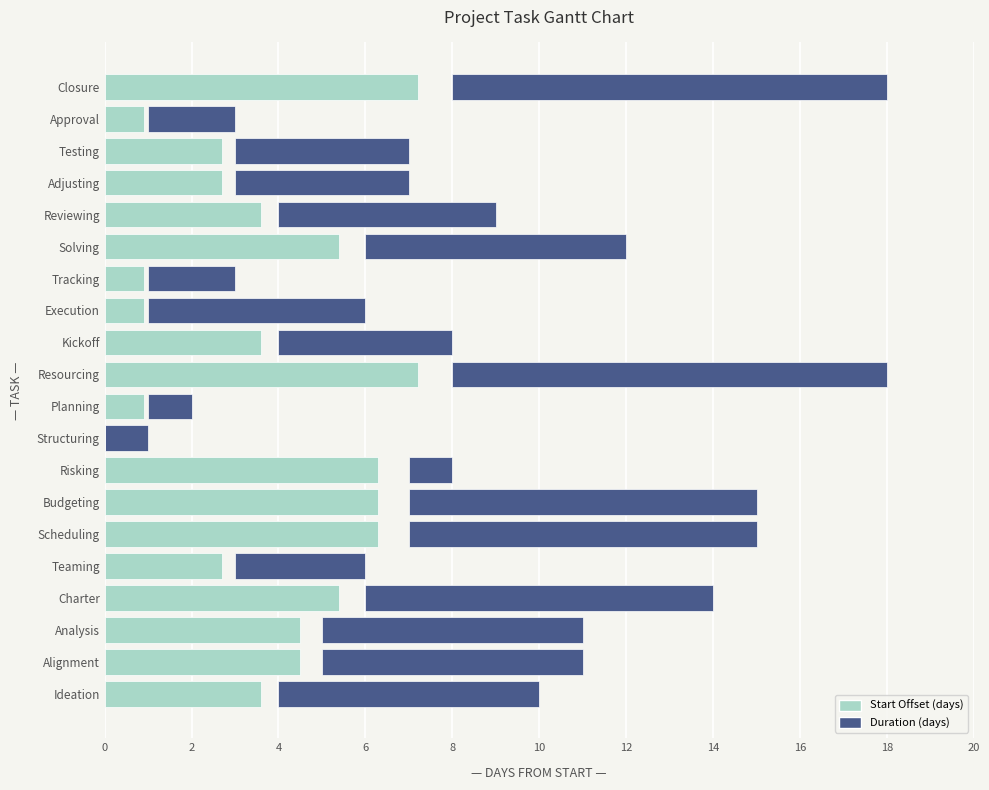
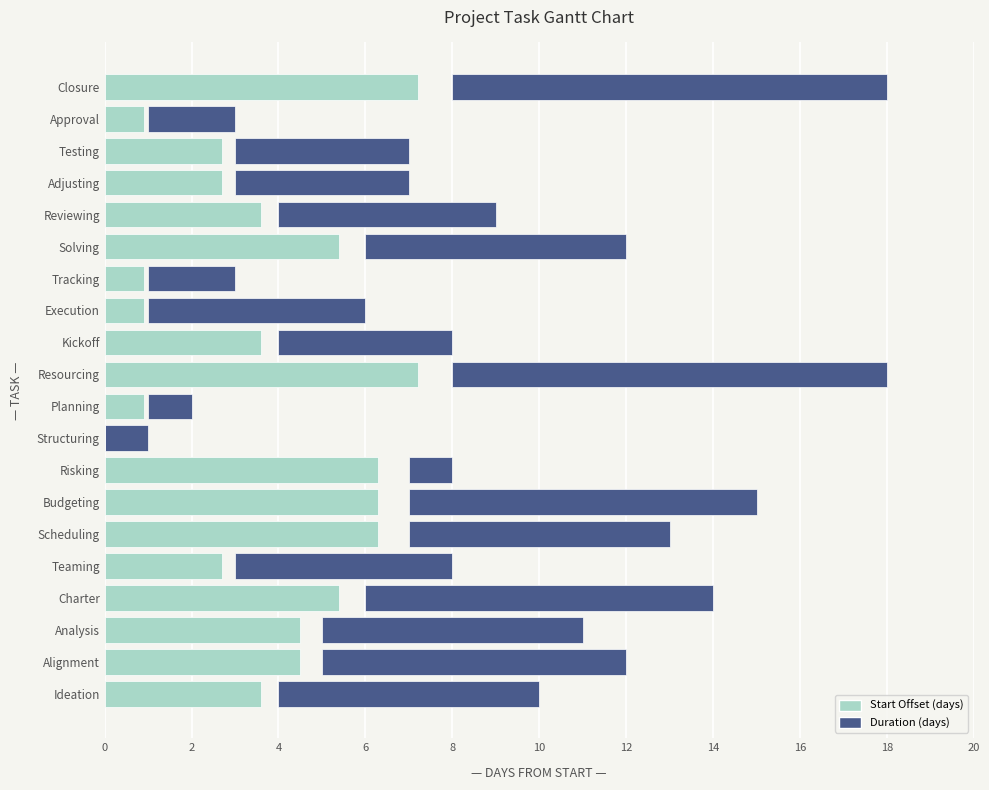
Duration (days), Scheduling: 8 -> 6
Duration (days), Teaming: 3 -> 5
Duration (days), Alignment: 6 -> 7
